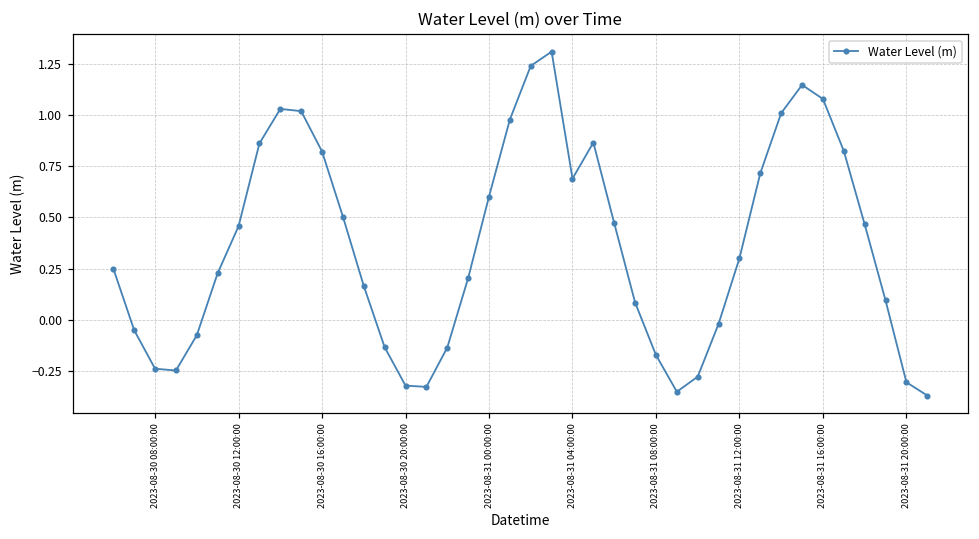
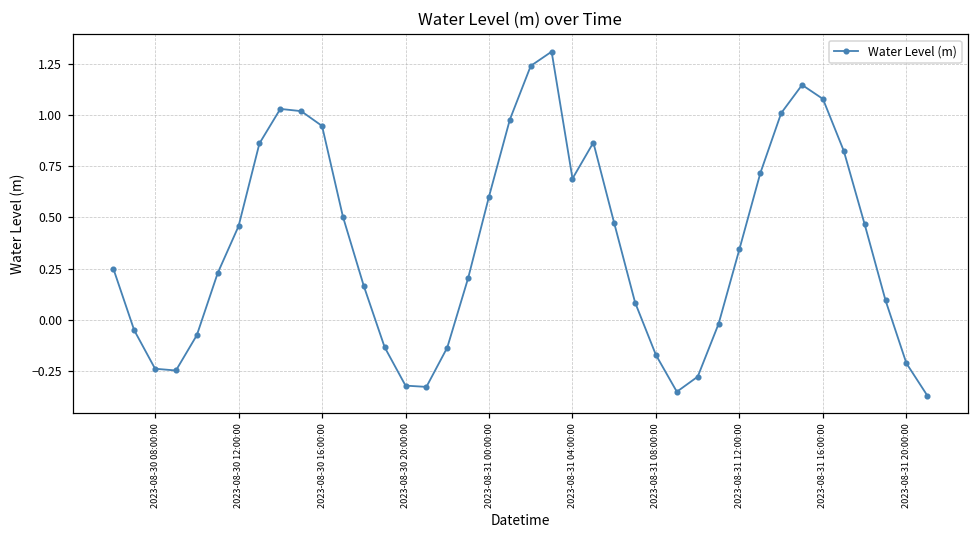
2023-08-30 16:00:00: 0.82 -> 0.95
2023-08-31 12:00:00: 0.30 -> 0.35
2023-08-31 20:00:00: -0.31 -> -0.21
